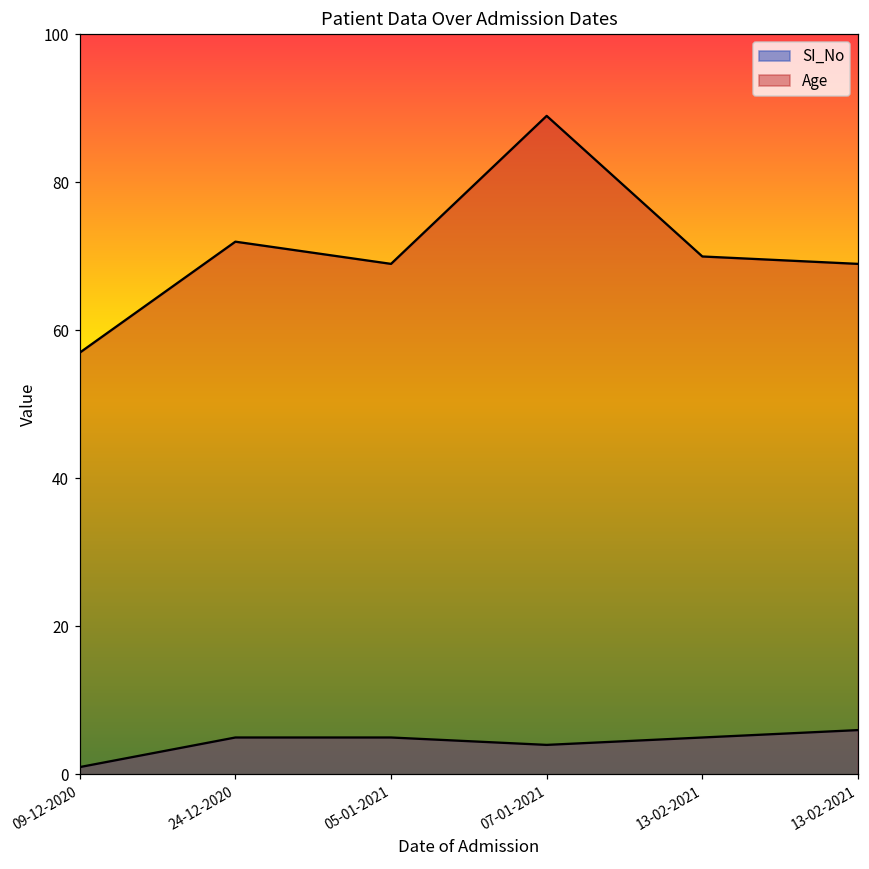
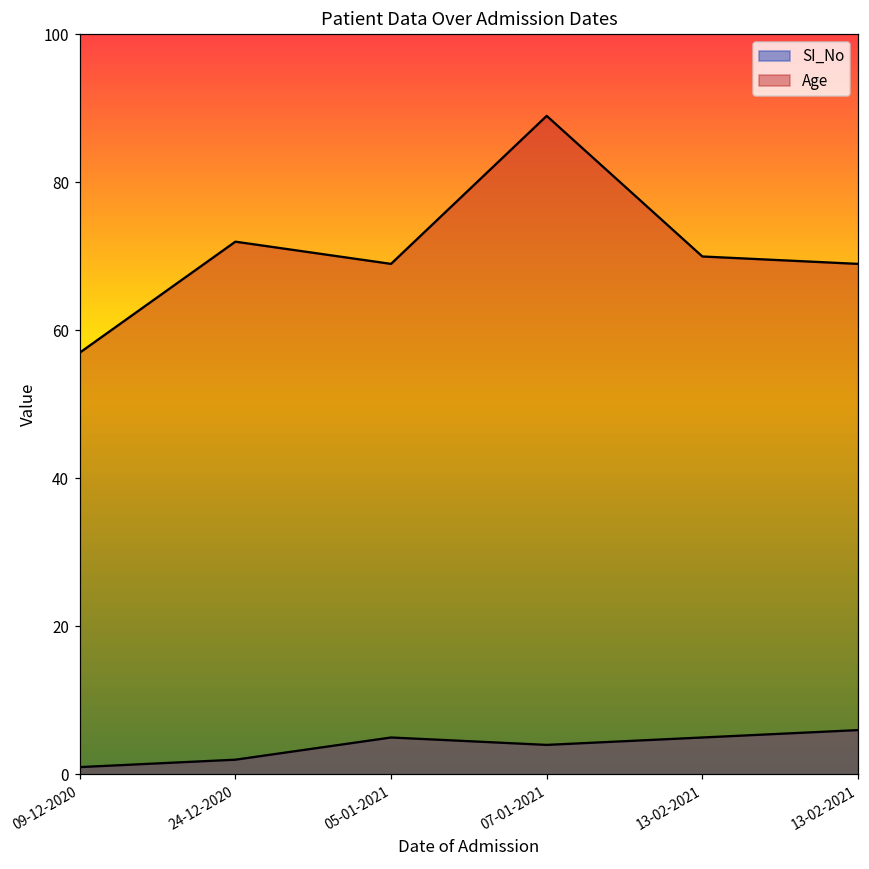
SI_No, 24-12-2020: 5 -> 2
